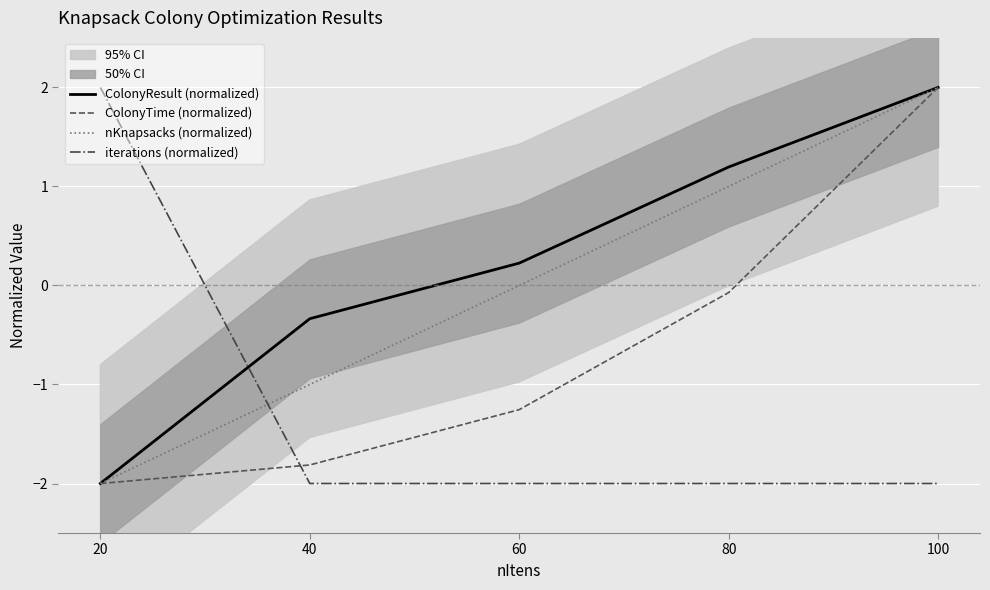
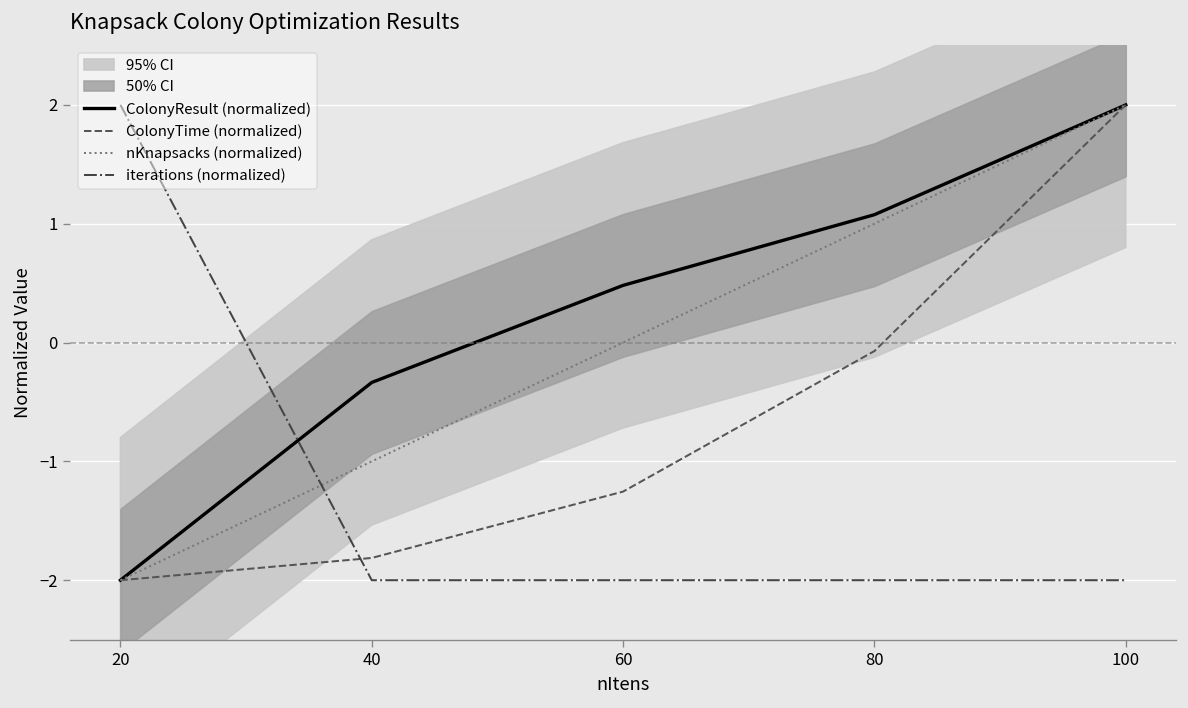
ColonyResult (normalized), 60: 0.2 -> 0.5
ColonyResult (normalized), 80: 1.2 -> 1.1
